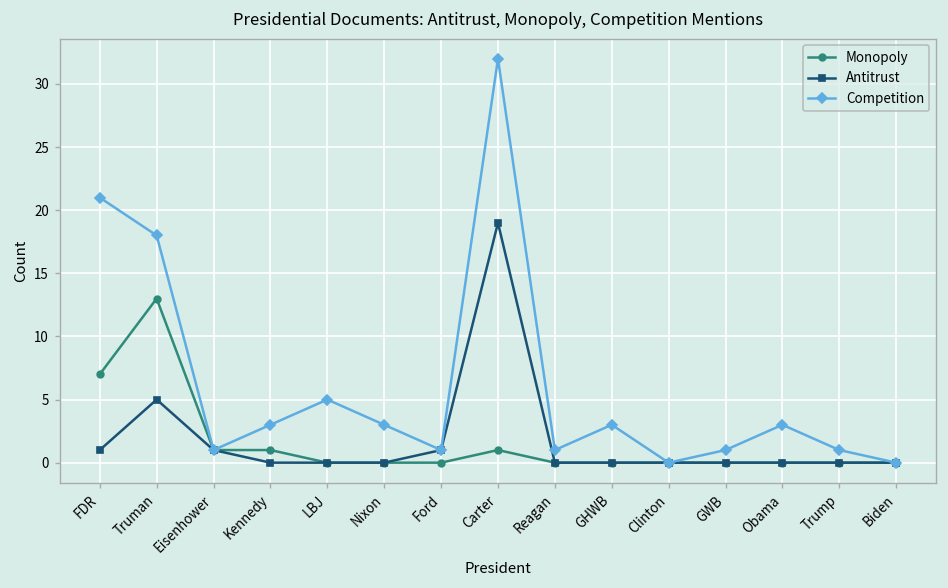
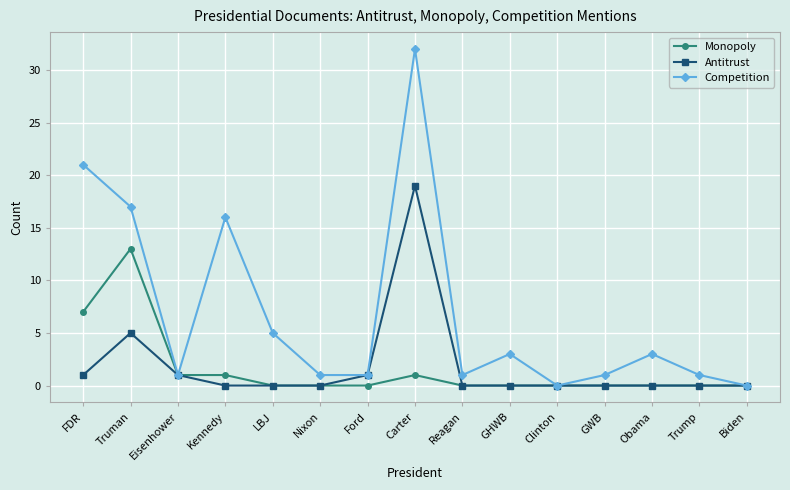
Competition, Truman: 18 -> 17
Competition, Kennedy: 3 -> 16
Competition, Nixon: 3 -> 1
